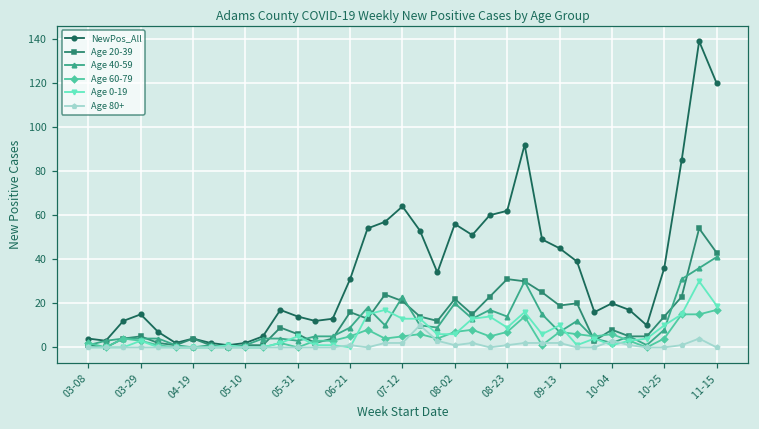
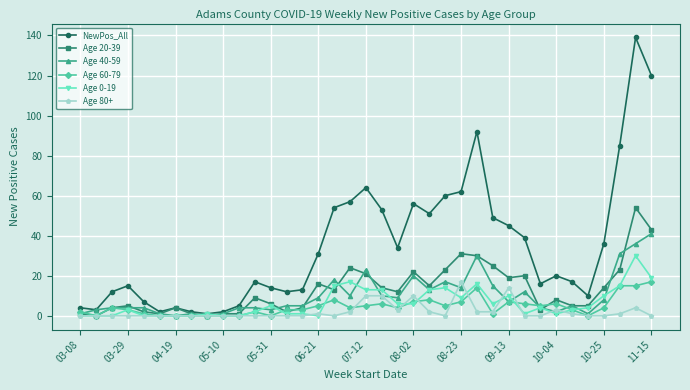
Age 80+, 07-12: 2 -> 10
Age 80+, 08-02: 1 -> 10
Age 80+, 08-23: 1 -> 17
Age 80+, 09-13: 2 -> 14
